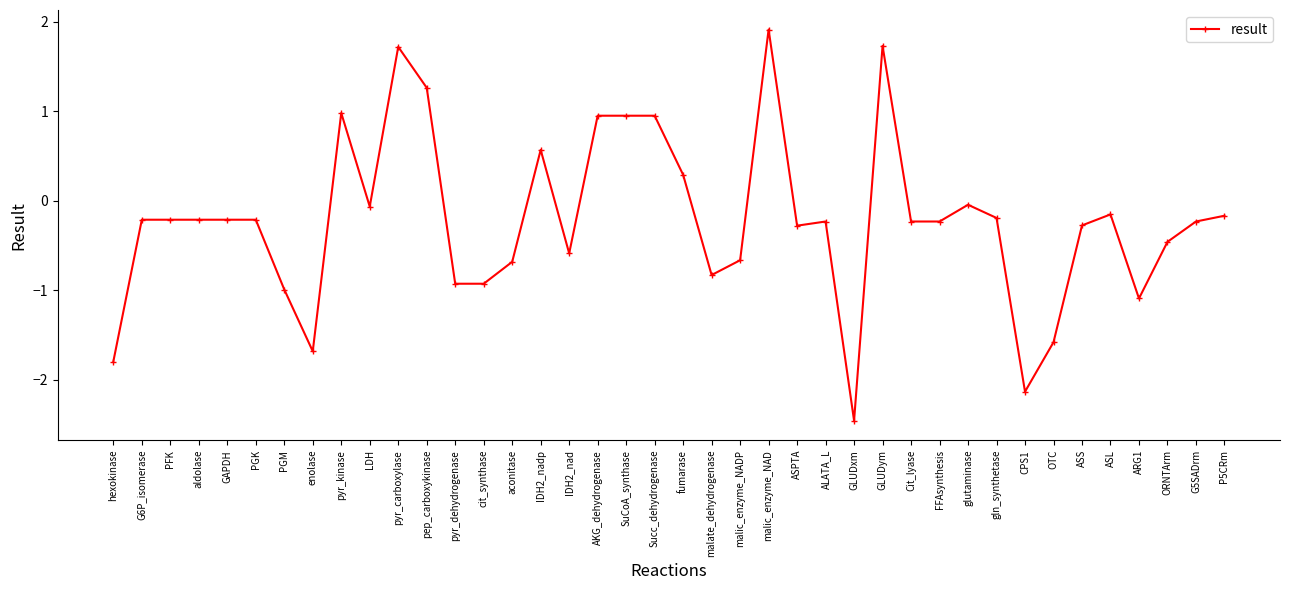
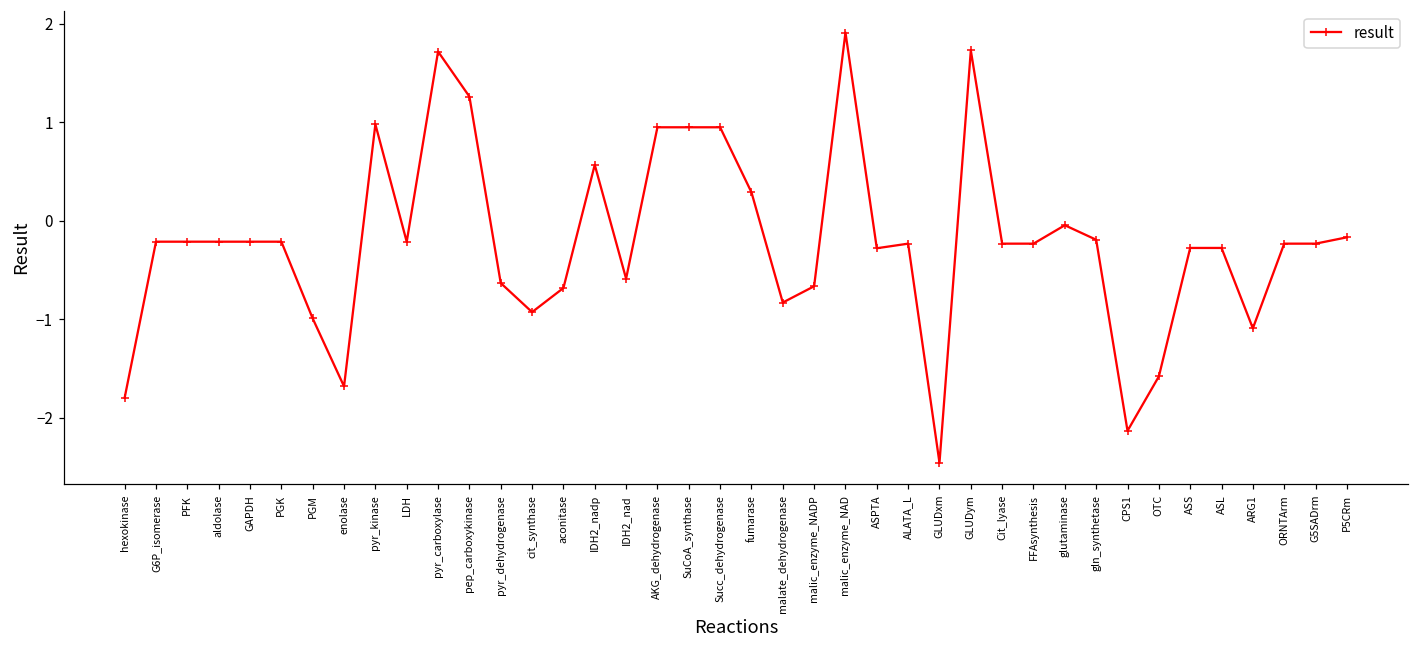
LDH: -0.1 -> -0.2
pyr_dehydrogenase: -0.9 -> -0.6
ASL: -0.2 -> -0.3
ORNTArm: -0.5 -> -0.2
